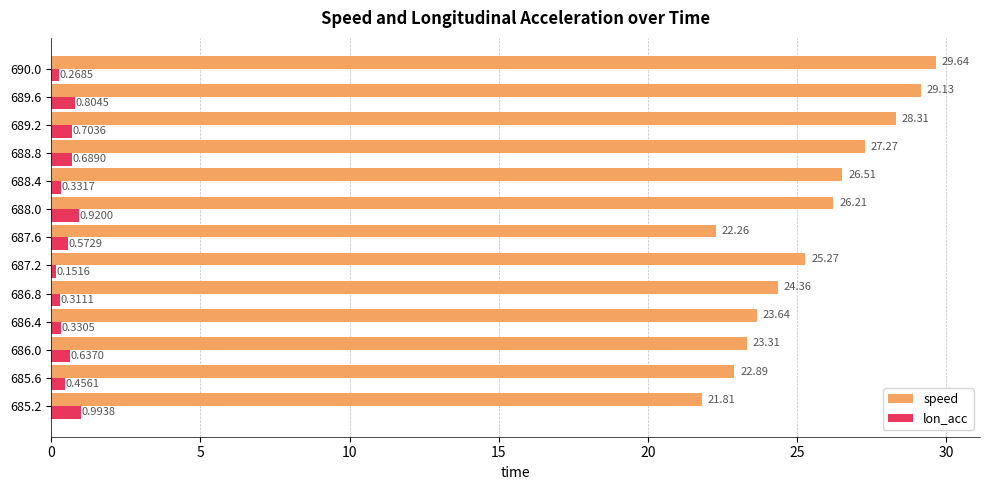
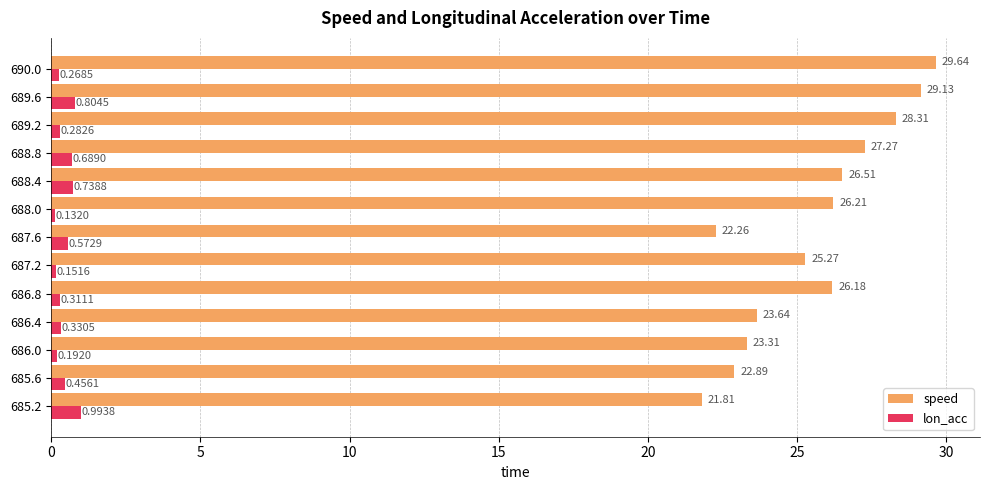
lon_acc, 689.2: 0.7036 -> 0.2826
lon_acc, 688.4: 0.3317 -> 0.7388
lon_acc, 688.0: 0.9200 -> 0.1320
speed, 686.8: 24.36 -> 26.18
lon_acc, 686.0: 0.6370 -> 0.1920
